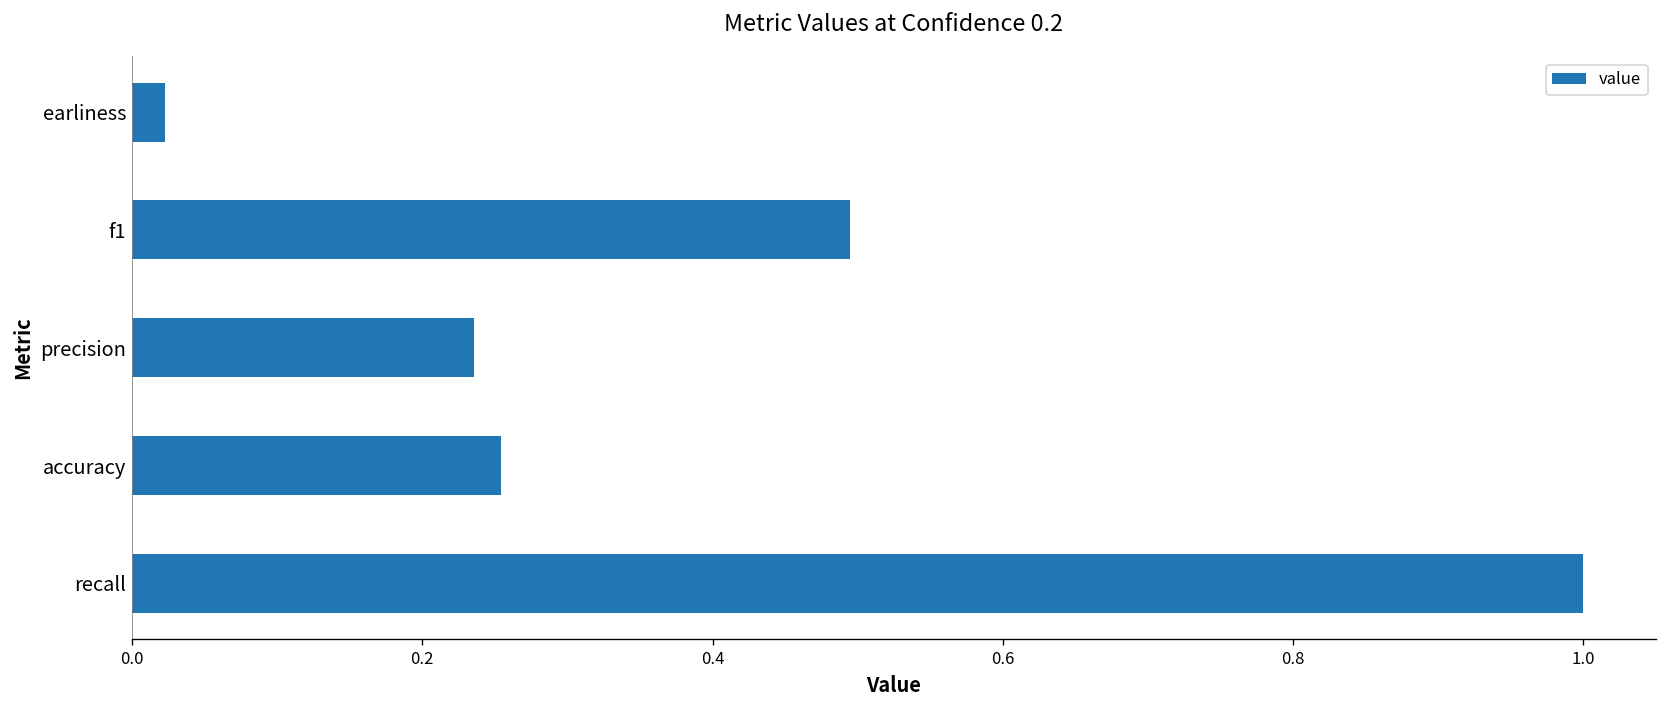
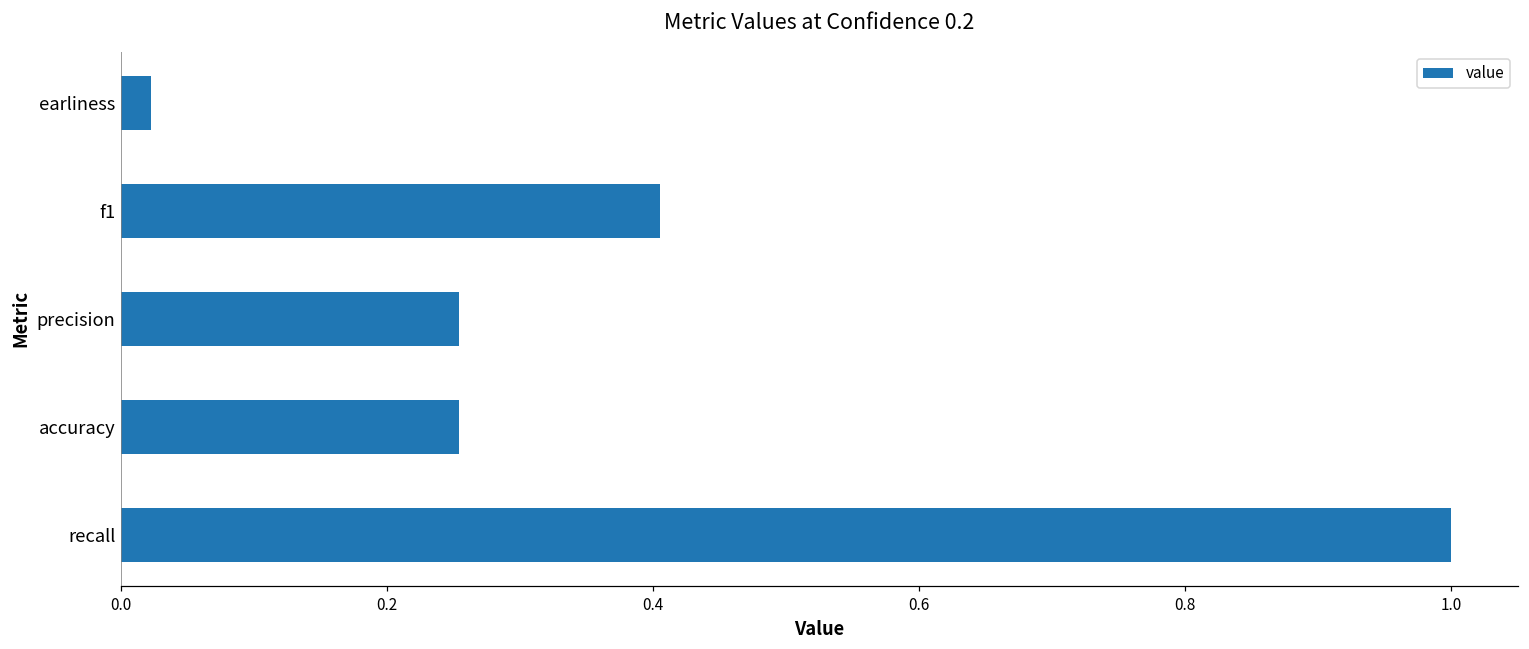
f1: 0.495 -> 0.405
precision: 0.236 -> 0.254
